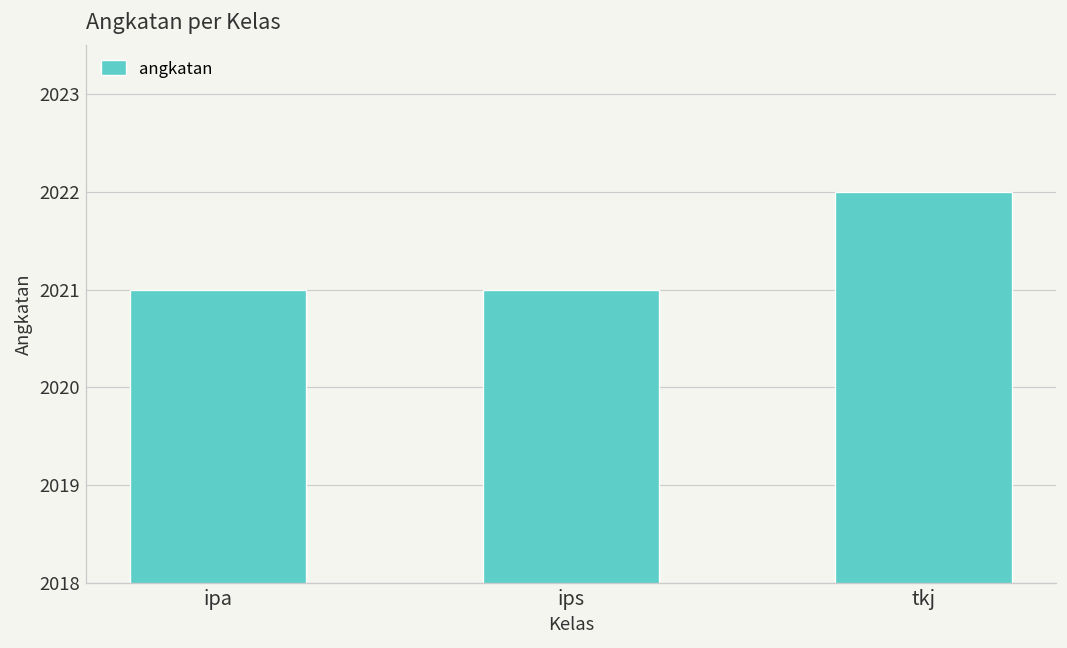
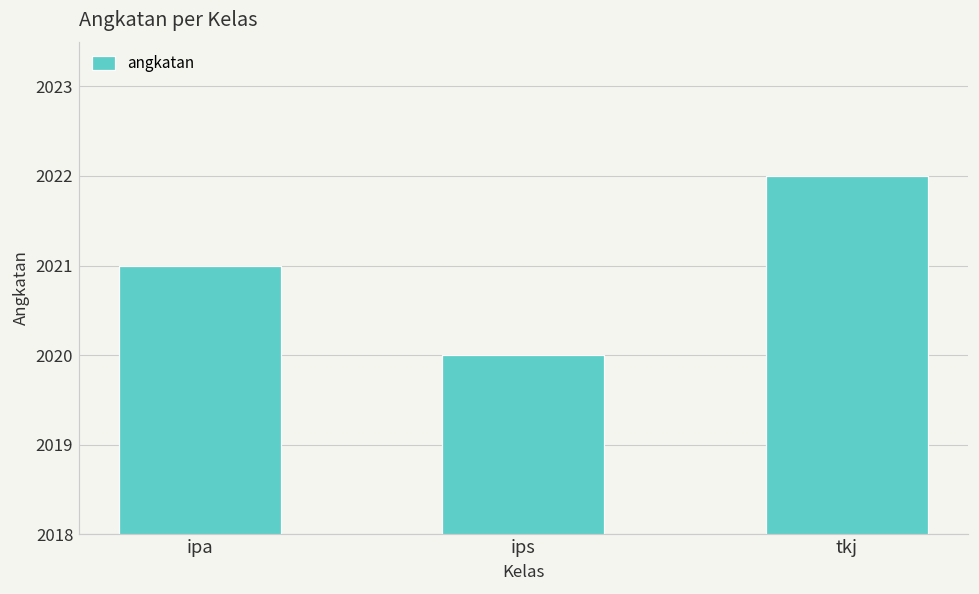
ips: 2021 -> 2020
